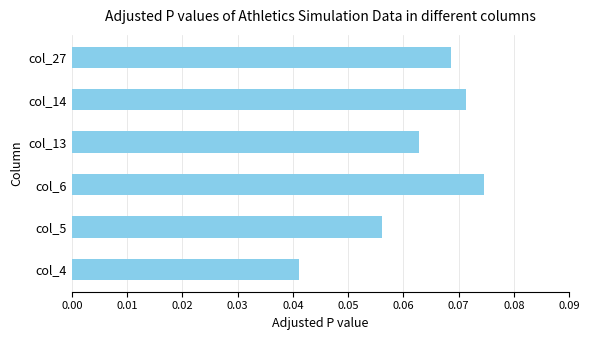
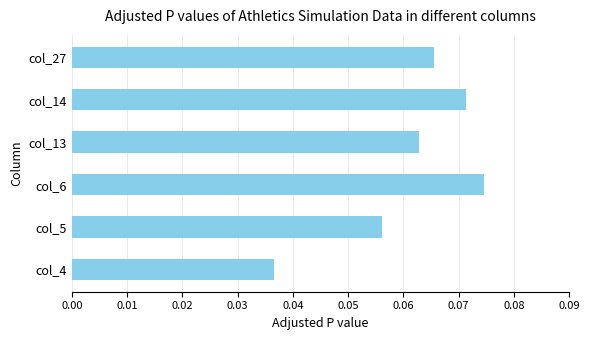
col_27: 0.069 -> 0.065
col_4: 0.041 -> 0.037
